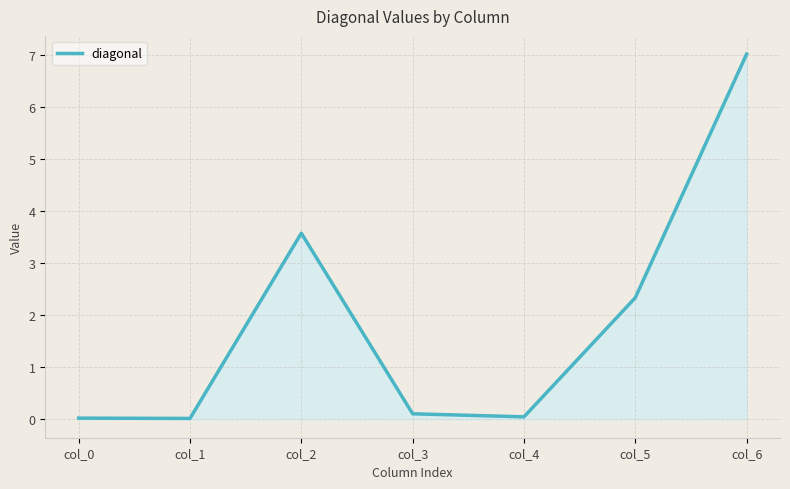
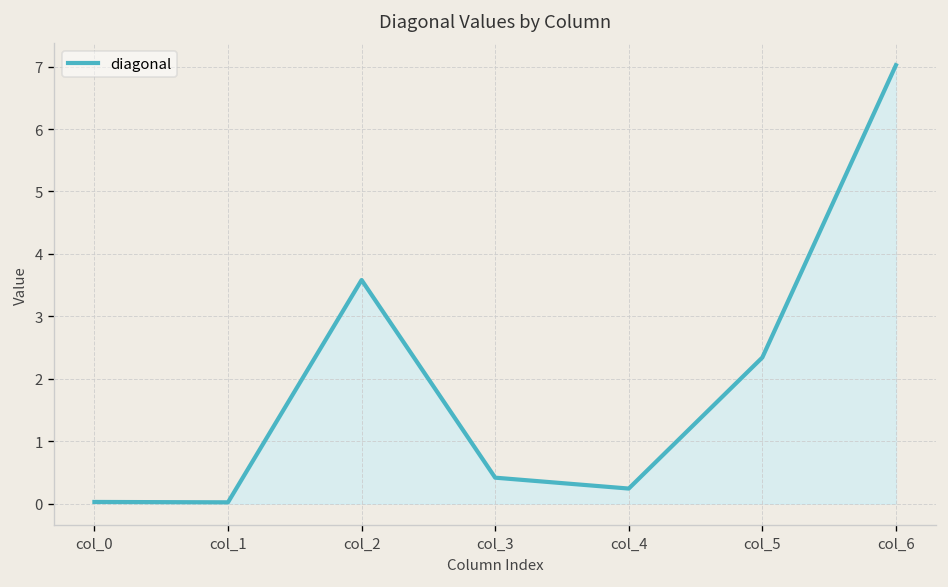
col_3: 0.1 -> 0.4
col_4: 0.1 -> 0.2
